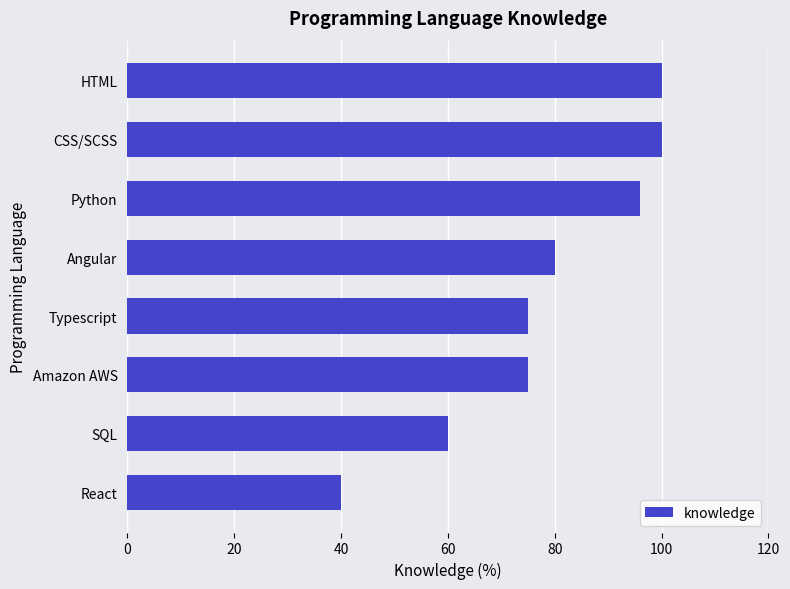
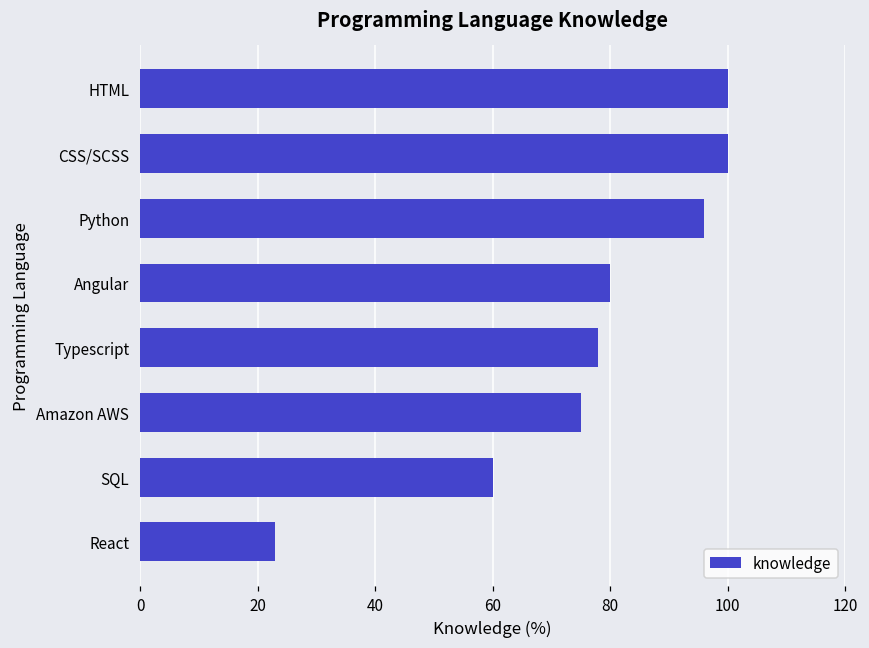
Typescript: 75 -> 78
React: 40 -> 23
